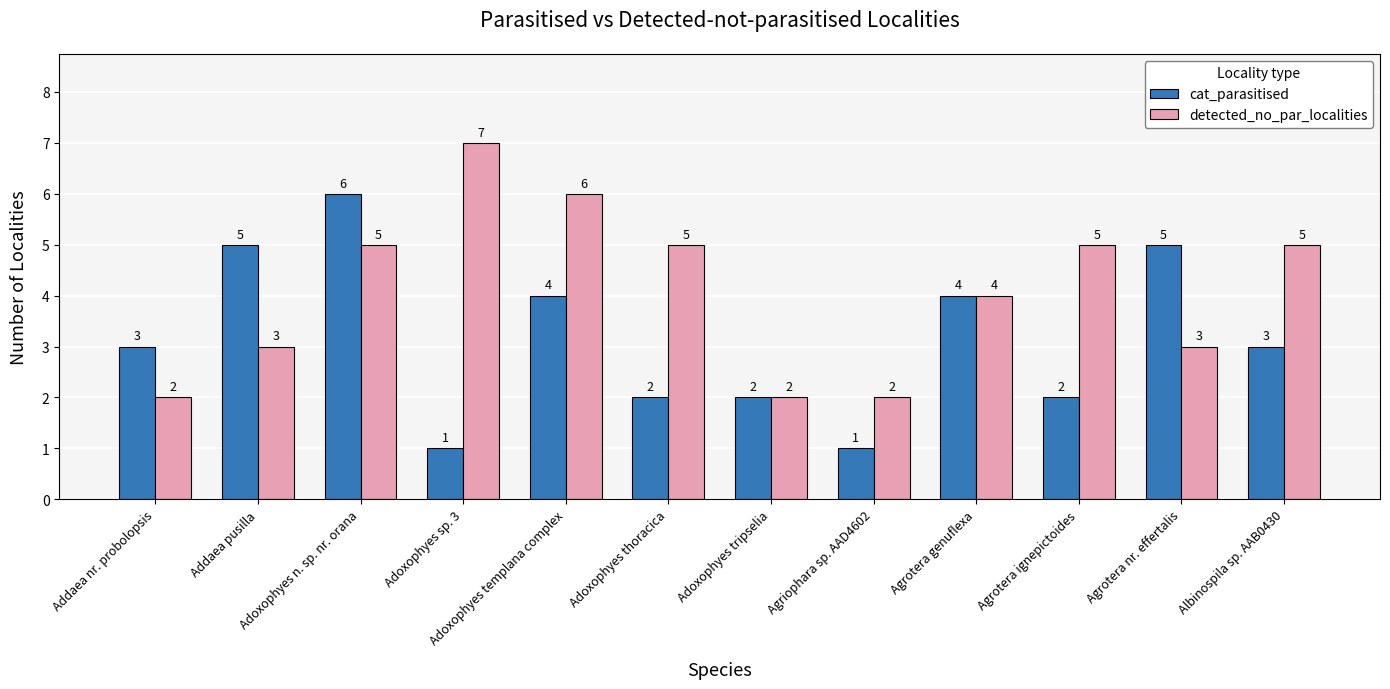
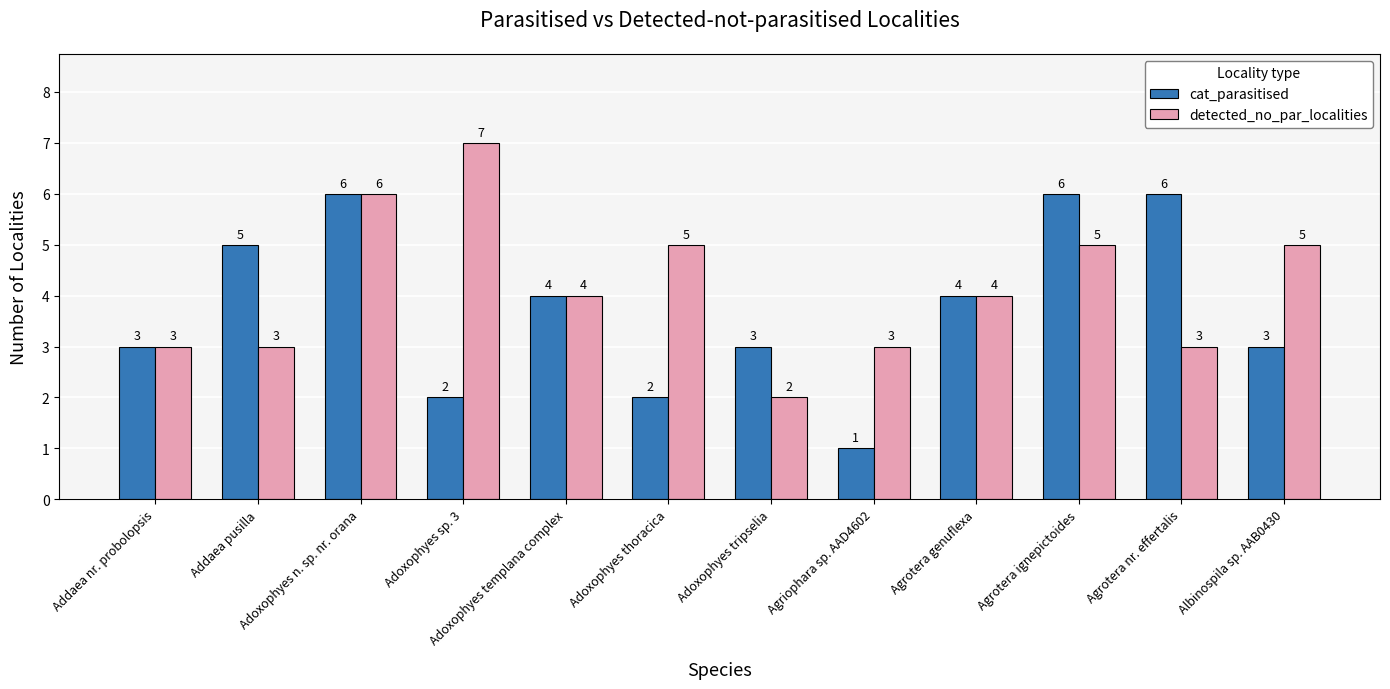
detected_no_par_localities, Addaea nr. probolopsis: 2 -> 3
detected_no_par_localities, Adoxophyes n. sp. nr. orana: 5 -> 6
cat_parasitised, Adoxophyes sp. 3: 1 -> 2
detected_no_par_localities, Adoxophyes templana complex: 6 -> 4
cat_parasitised, Adoxophyes tripselia: 2 -> 3
detected_no_par_localities, Agriophara sp. AAD4602: 2 -> 3
cat_parasitised, Agrotera ignepictoides: 2 -> 6
cat_parasitised, Agrotera nr. effertalis: 5 -> 6
